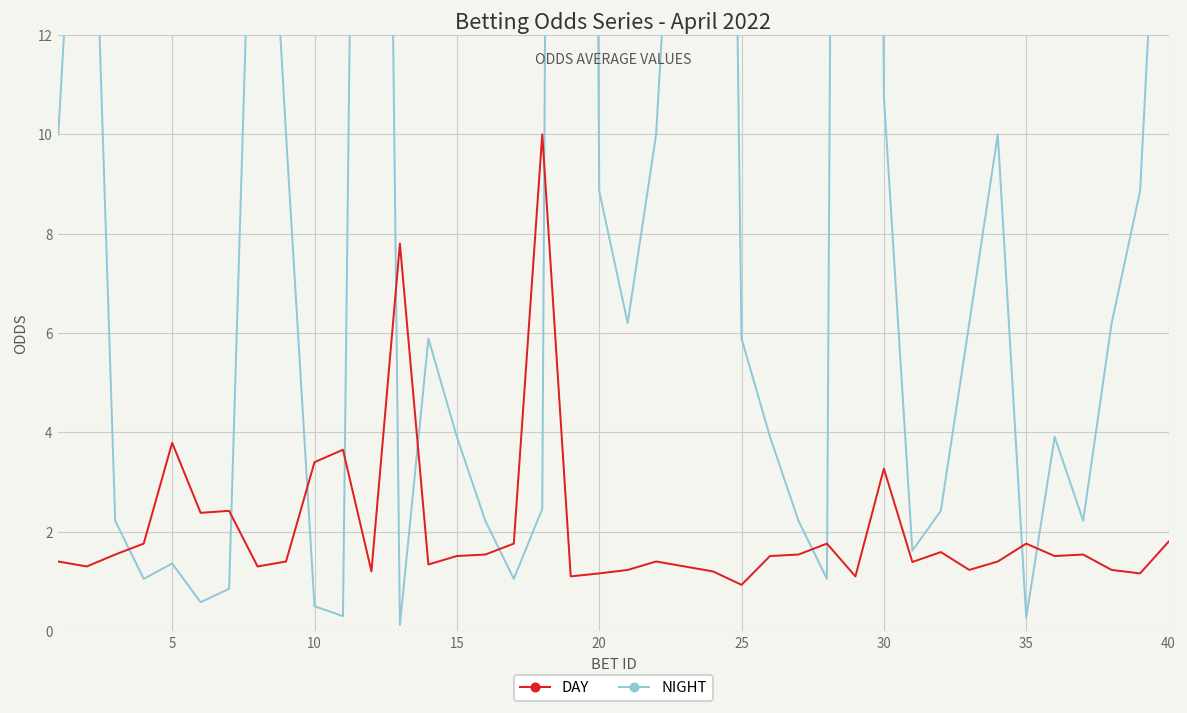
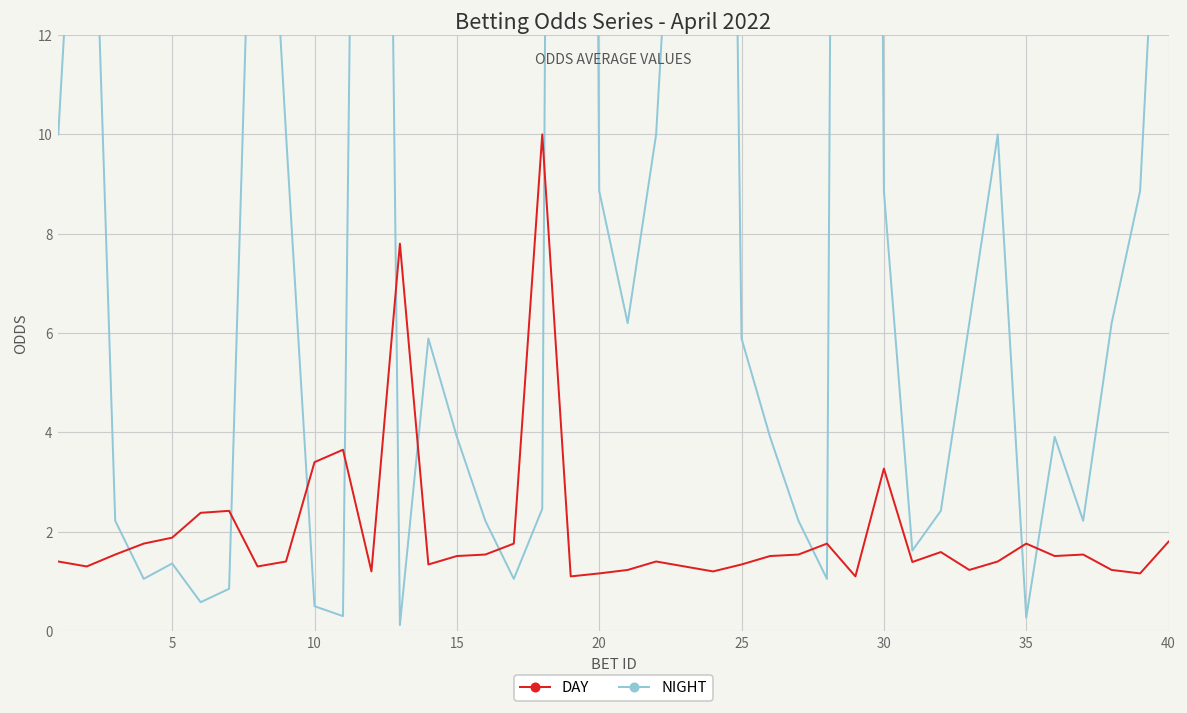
DAY, 5: 3.8 -> 1.9
DAY, 25: 0.9 -> 1.3
NIGHT, 30: 10.8 -> 8.9
